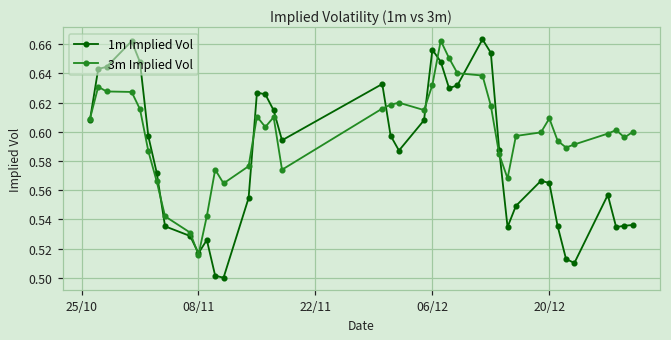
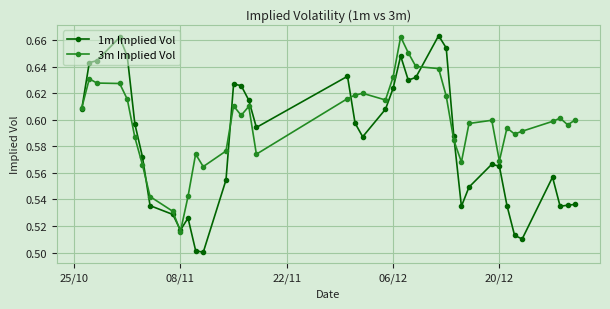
1m Implied Vol, 06/12: 0.656 -> 0.623
3m Implied Vol, 20/12: 0.609 -> 0.569
